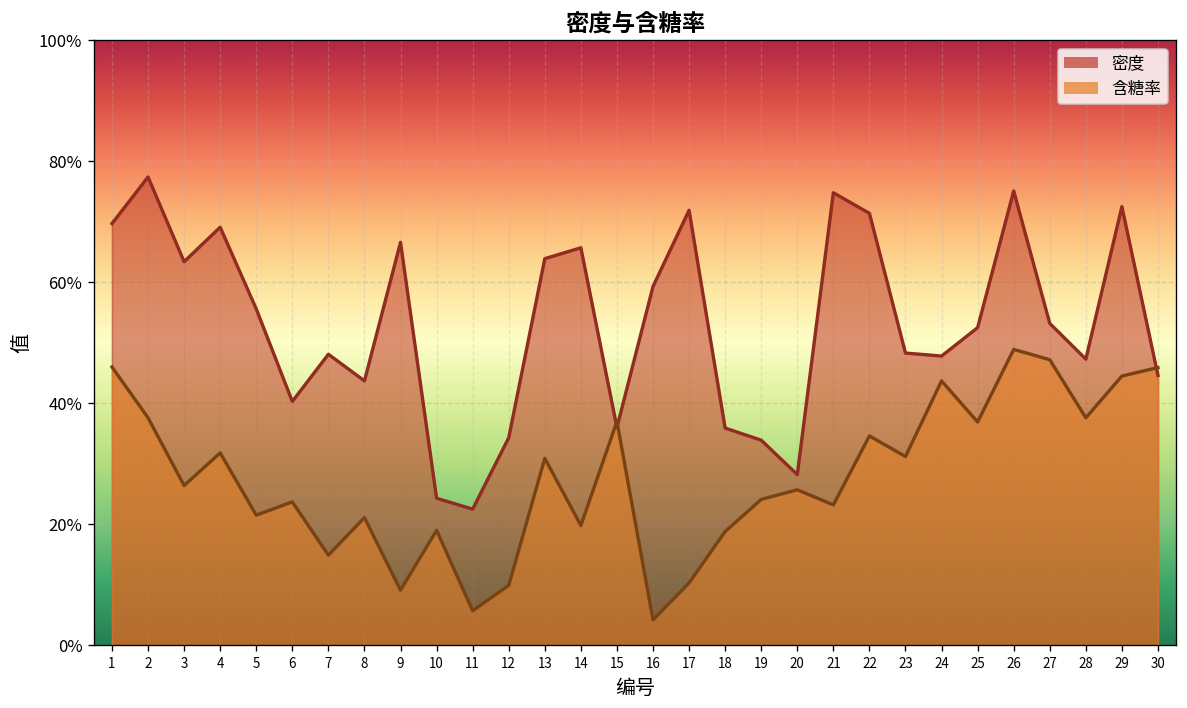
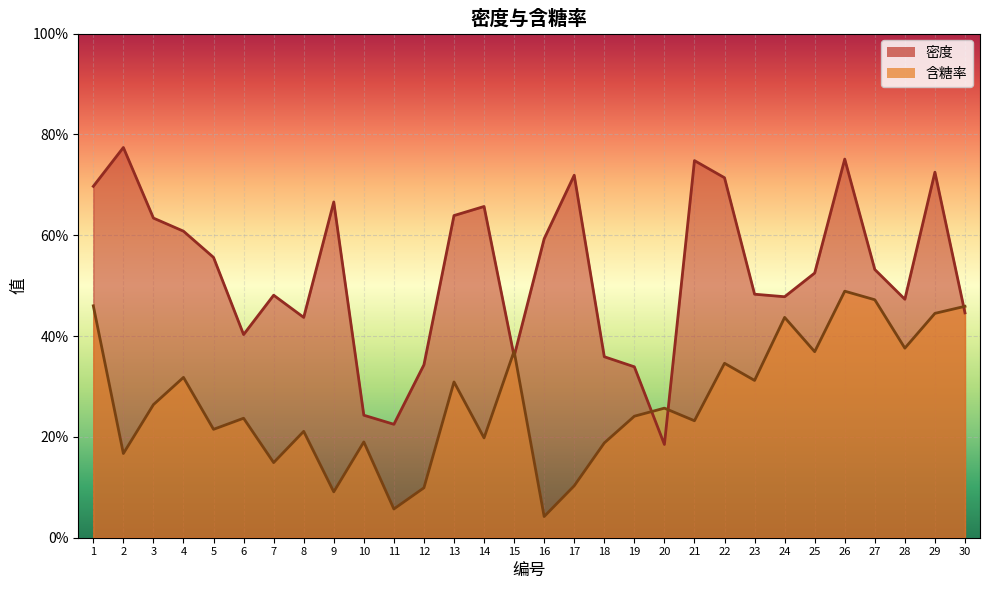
含糖率, 2: 38% -> 17%
密度, 4: 69% -> 61%
密度, 20: 28% -> 19%
